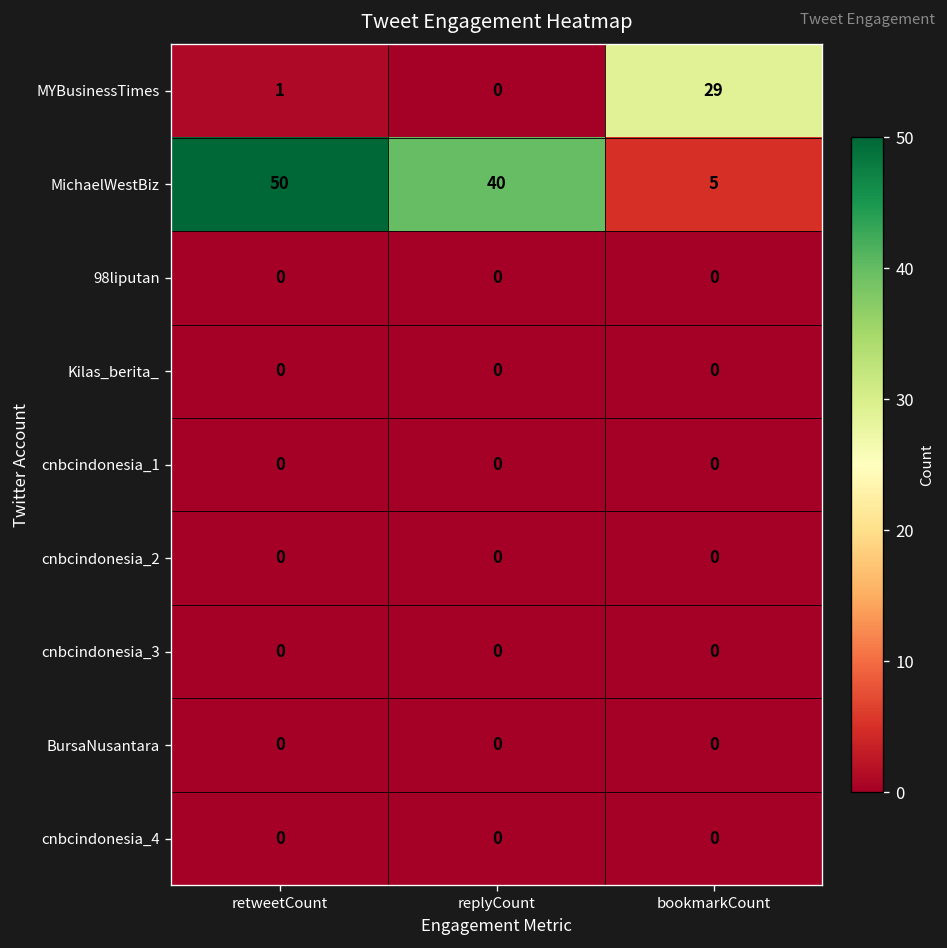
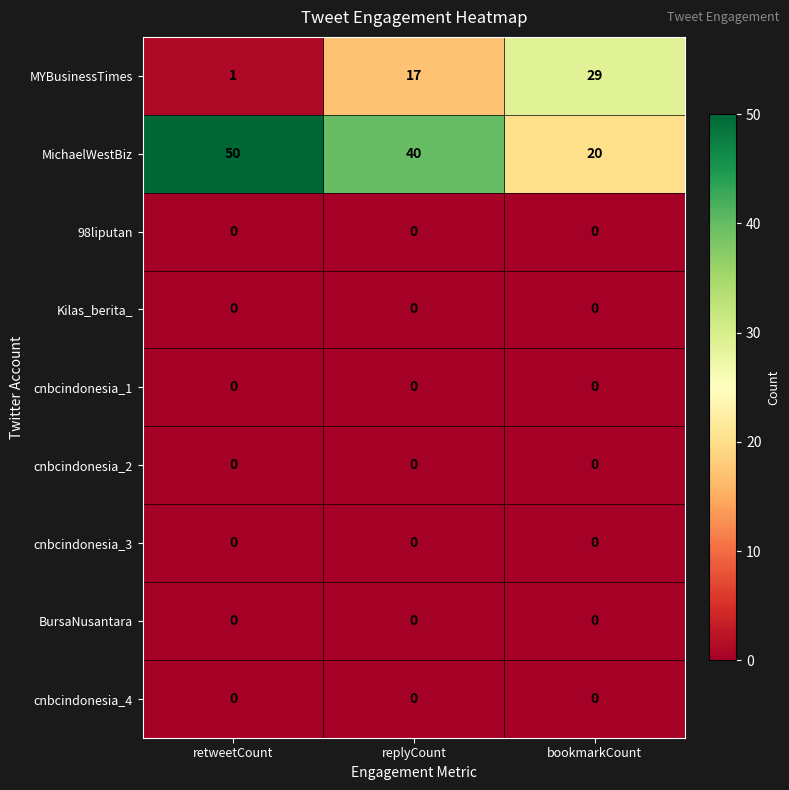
MYBusinessTimes, replyCount: 0 -> 17
MichaelWestBiz, bookmarkCount: 5 -> 20
